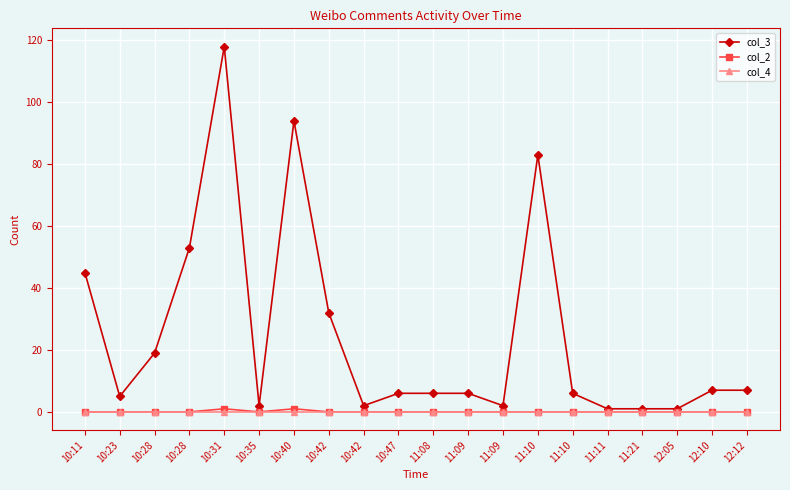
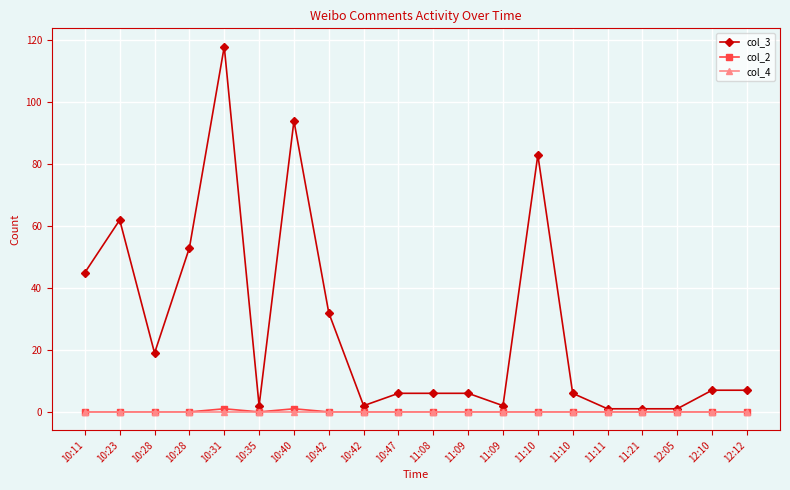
col_3, 10:23: 5 -> 62
